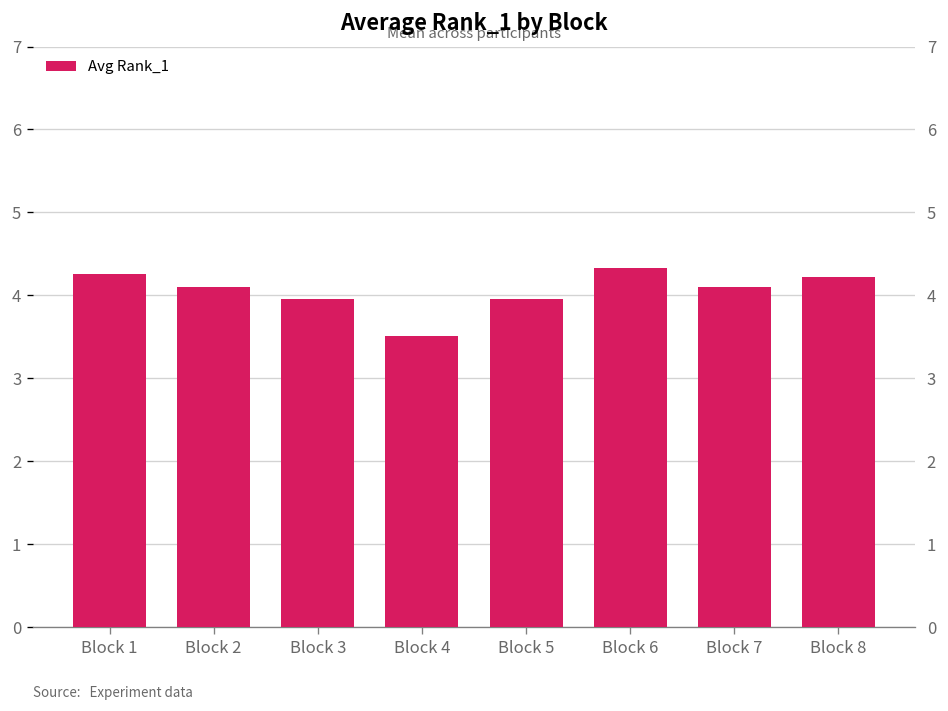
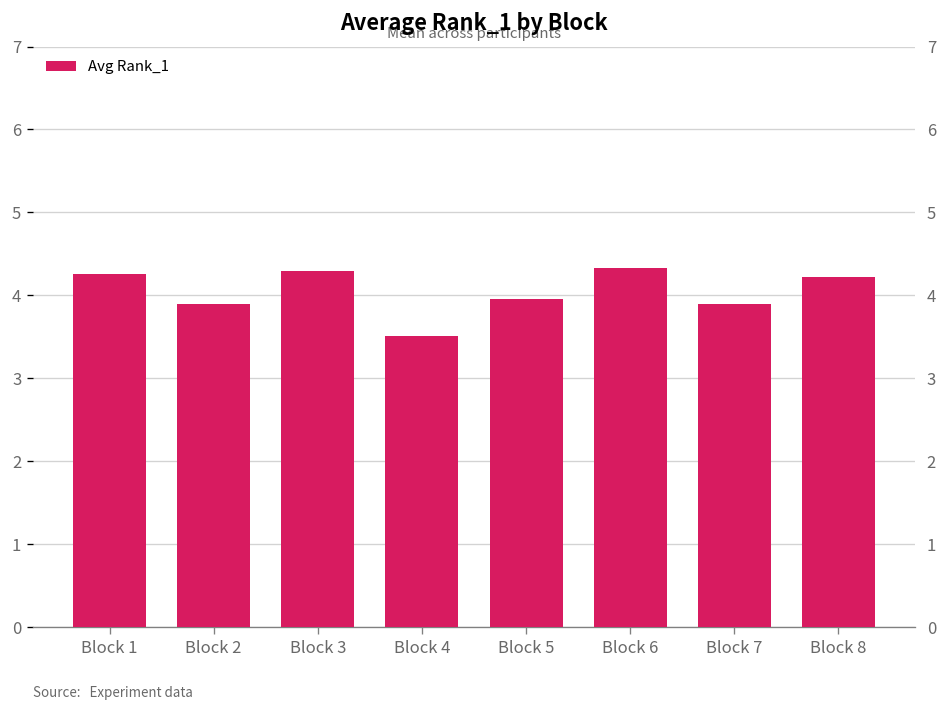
Block 2: 4.1 -> 3.9
Block 3: 4.0 -> 4.3
Block 7: 4.1 -> 3.9
